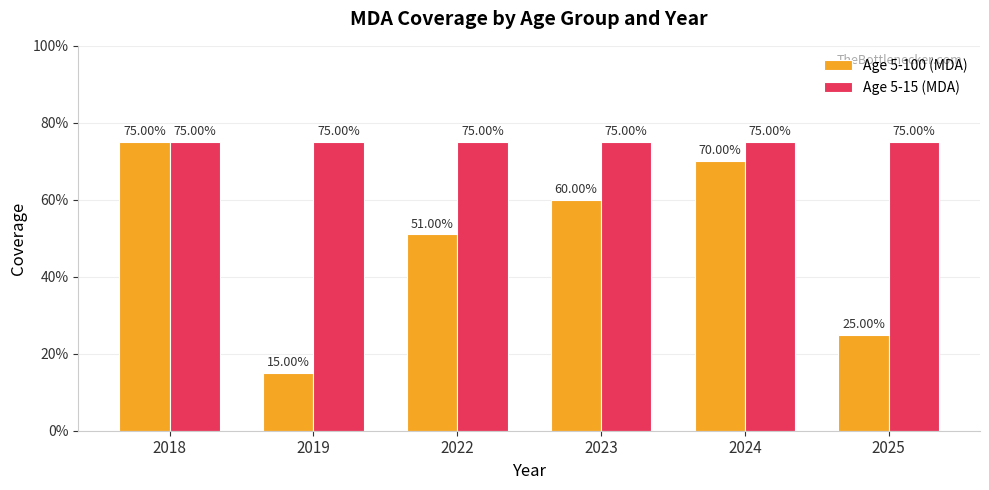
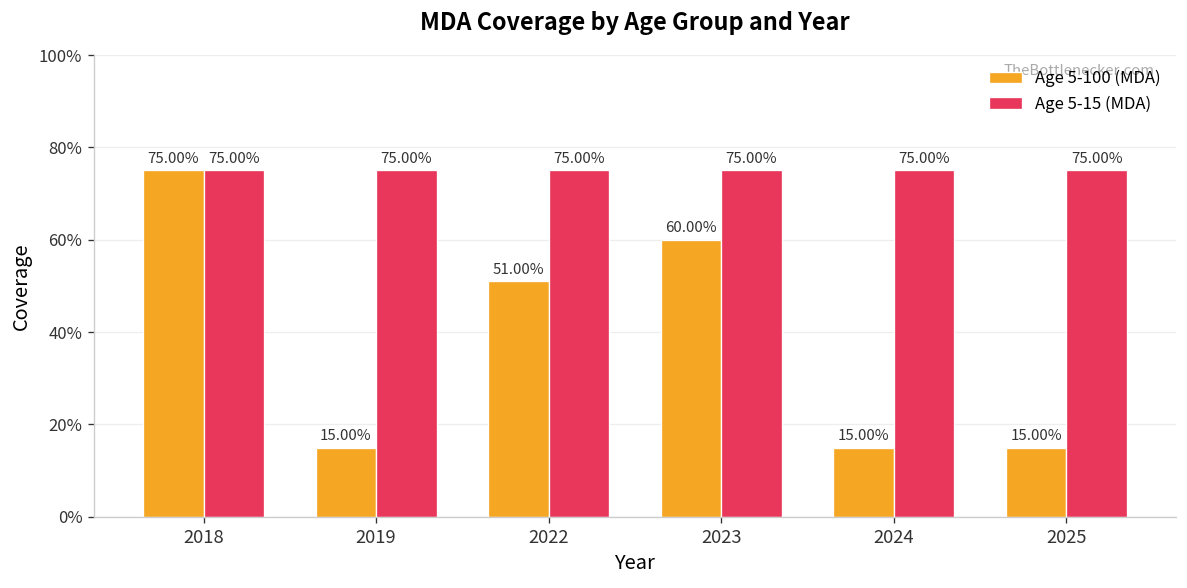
Age 5-100 (MDA), 2024: 70.00% -> 15.00%
Age 5-100 (MDA), 2025: 25.00% -> 15.00%
